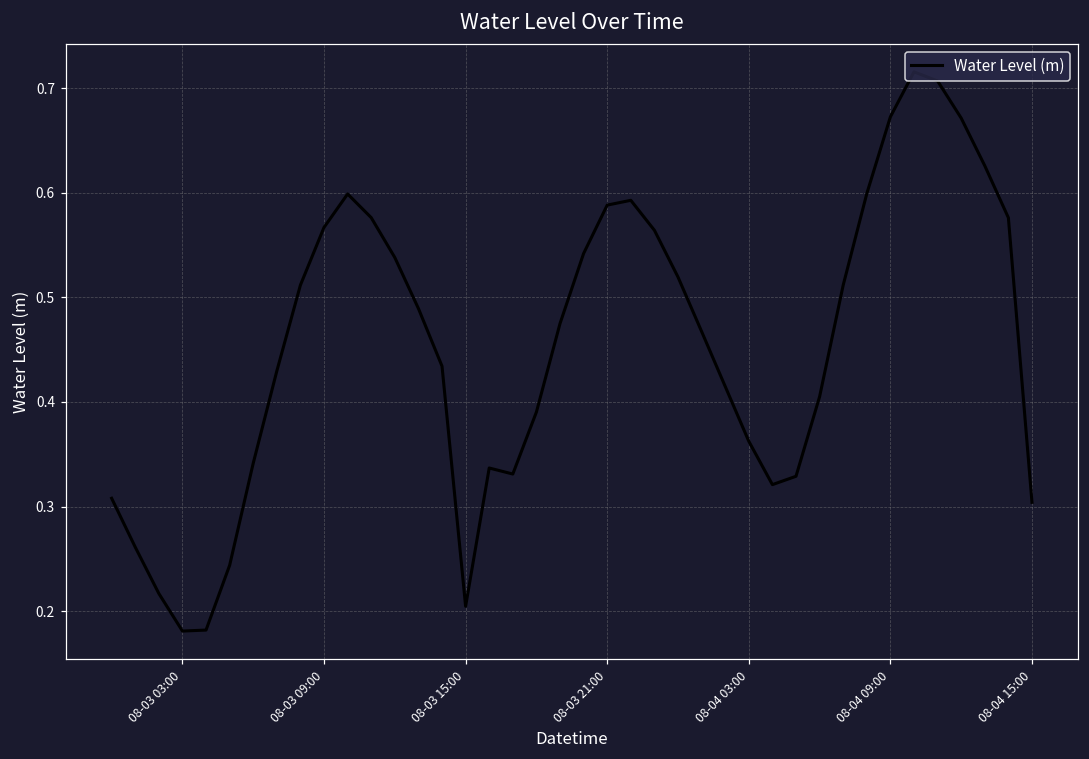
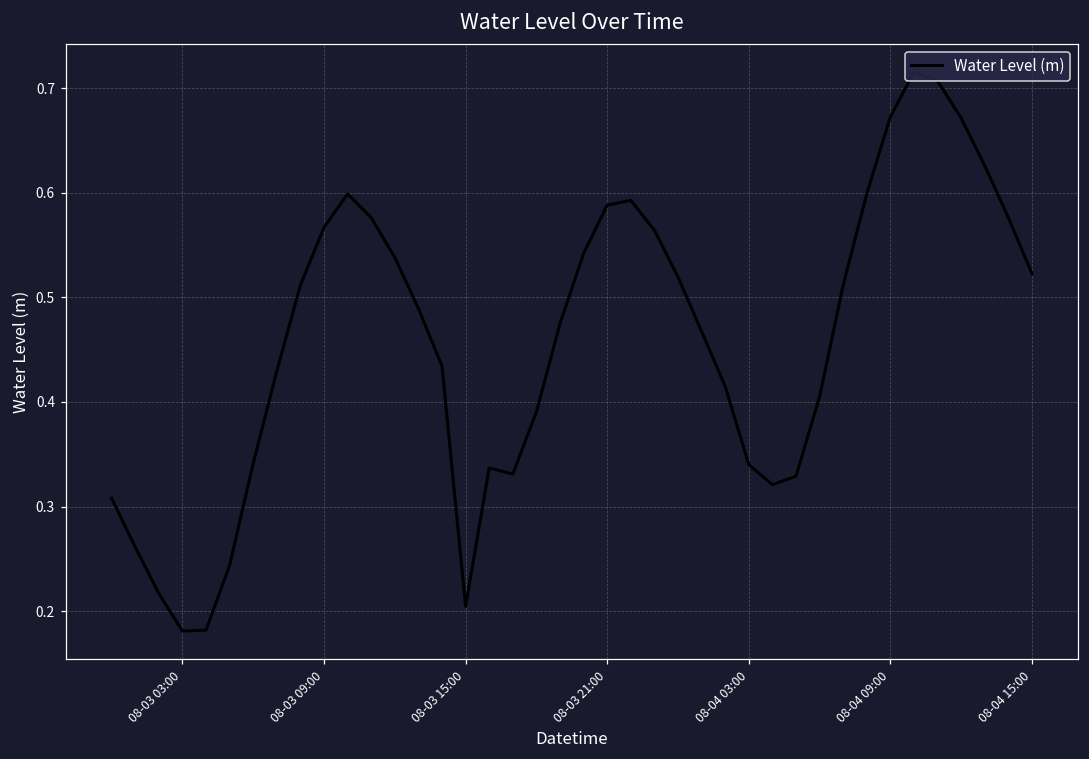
08-04 03:00: 0.36 -> 0.34
08-04 15:00: 0.30 -> 0.52
